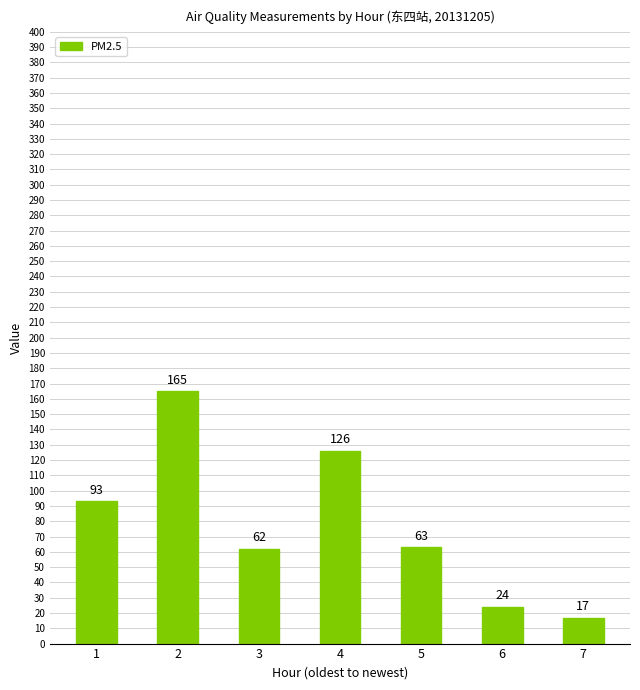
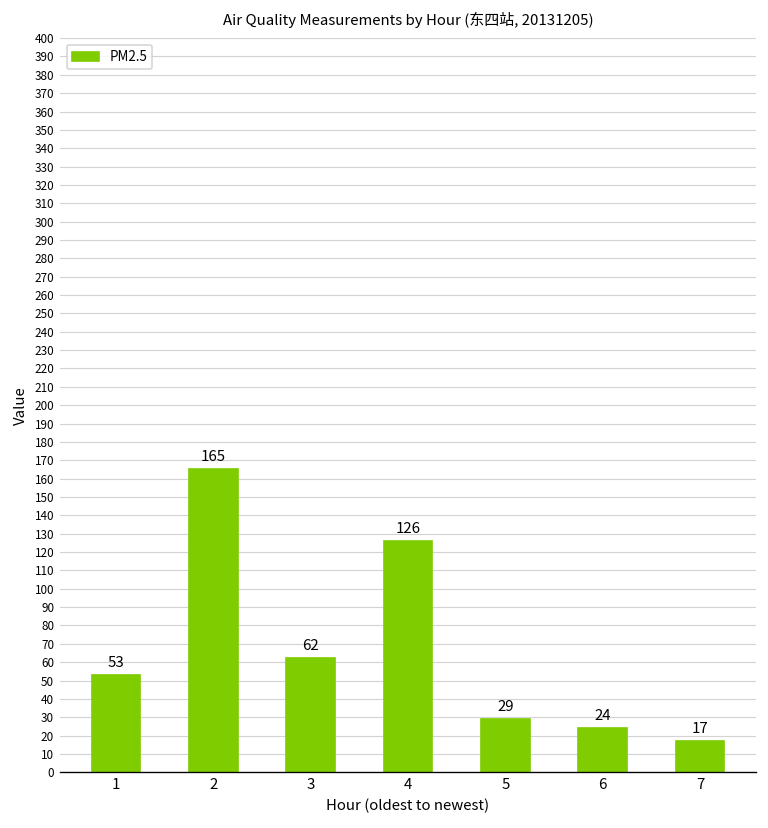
1: 93 -> 53
5: 63 -> 29
